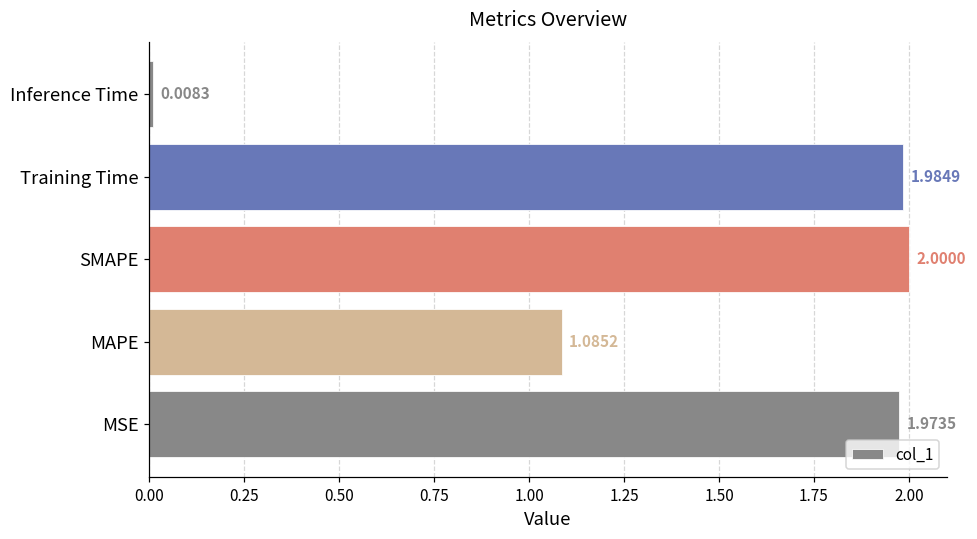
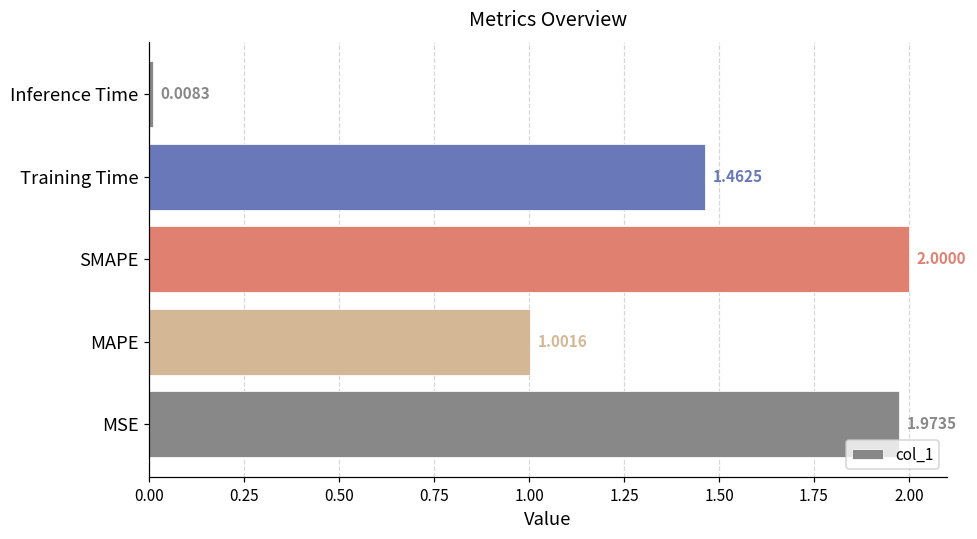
Training Time: 1.9849 -> 1.4625
MAPE: 1.0852 -> 1.0016
